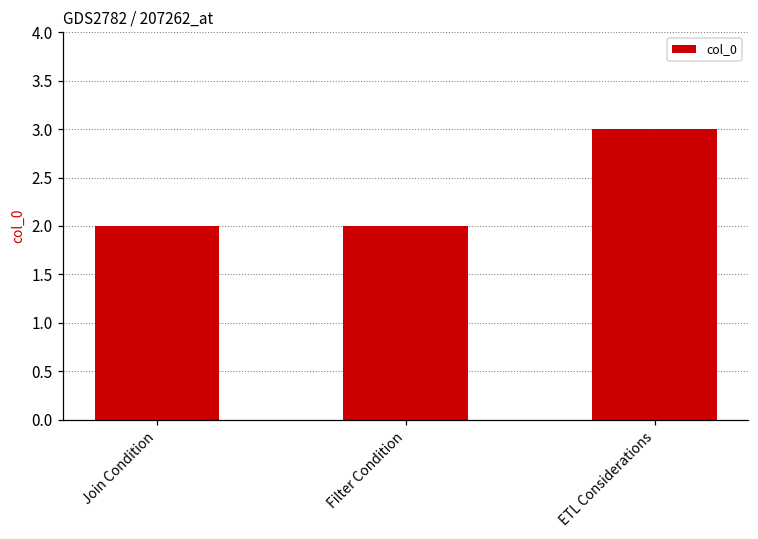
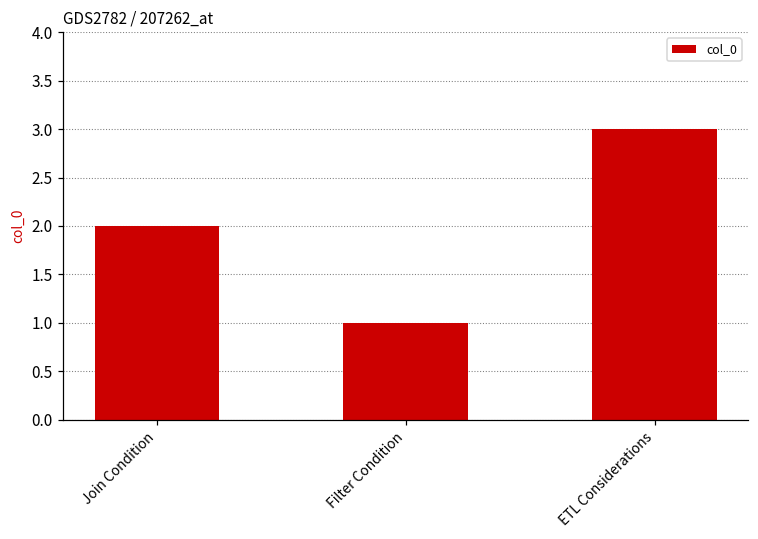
Filter Condition: 2 -> 1
